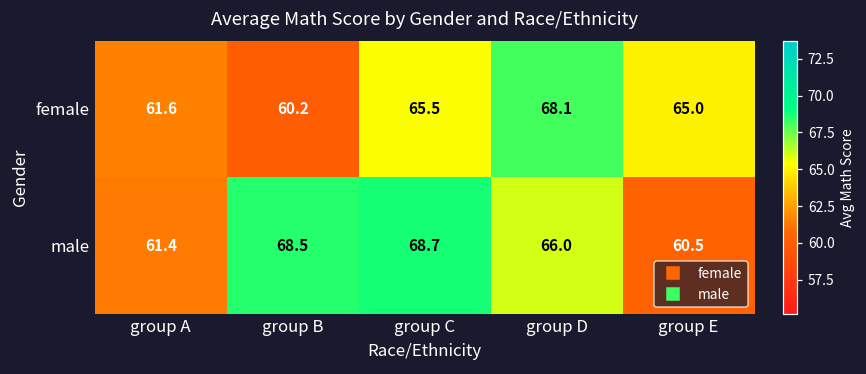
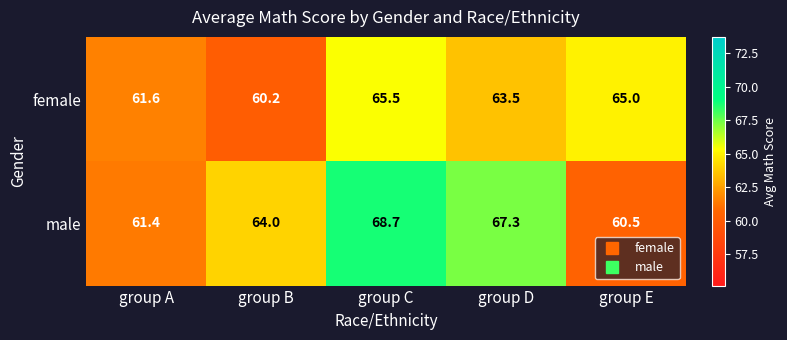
female, group D: 68.1 -> 63.5
male, group B: 68.5 -> 64.0
male, group D: 66.0 -> 67.3
